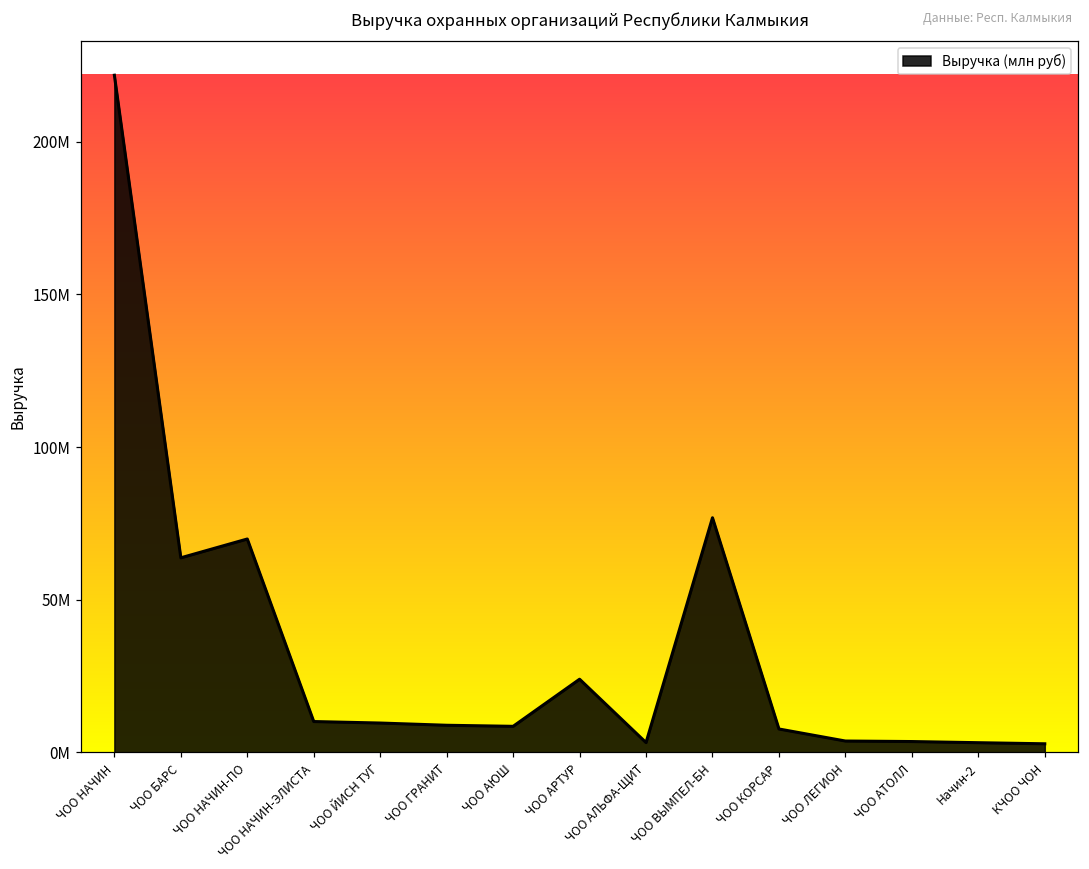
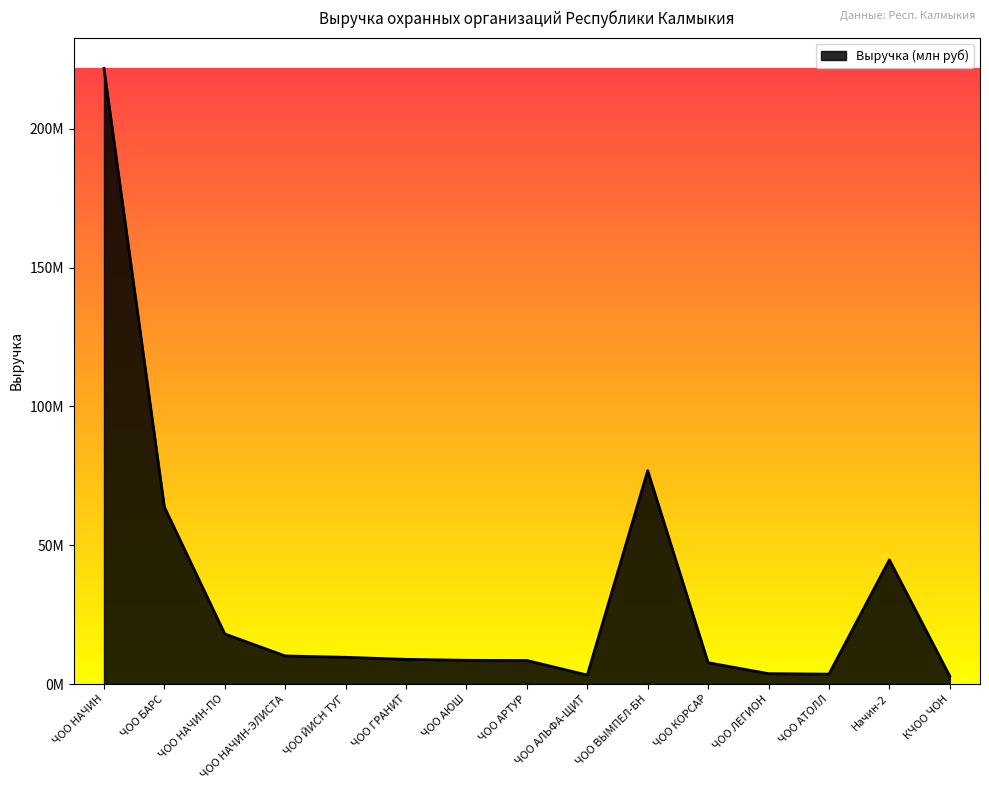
ЧОО НАЧИН-ПО: 70000000 -> 18000000
ЧОО АРТУР: 24000000 -> 8000000
Начин-2: 3000000 -> 45000000
